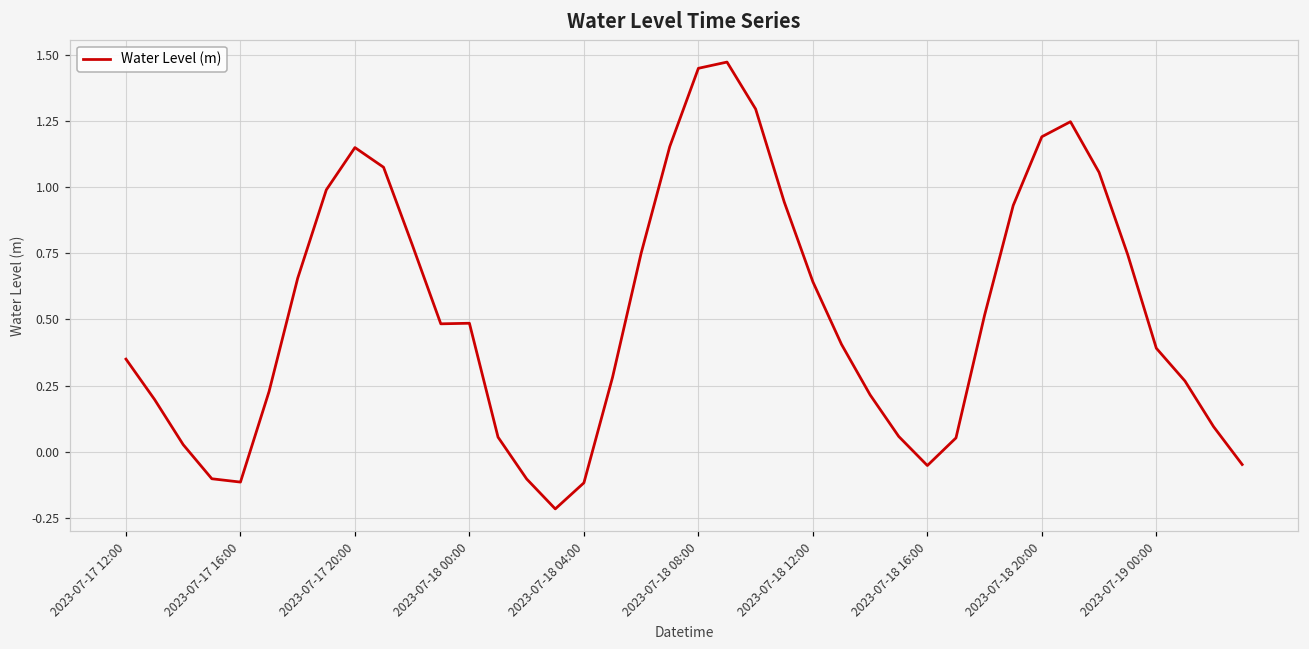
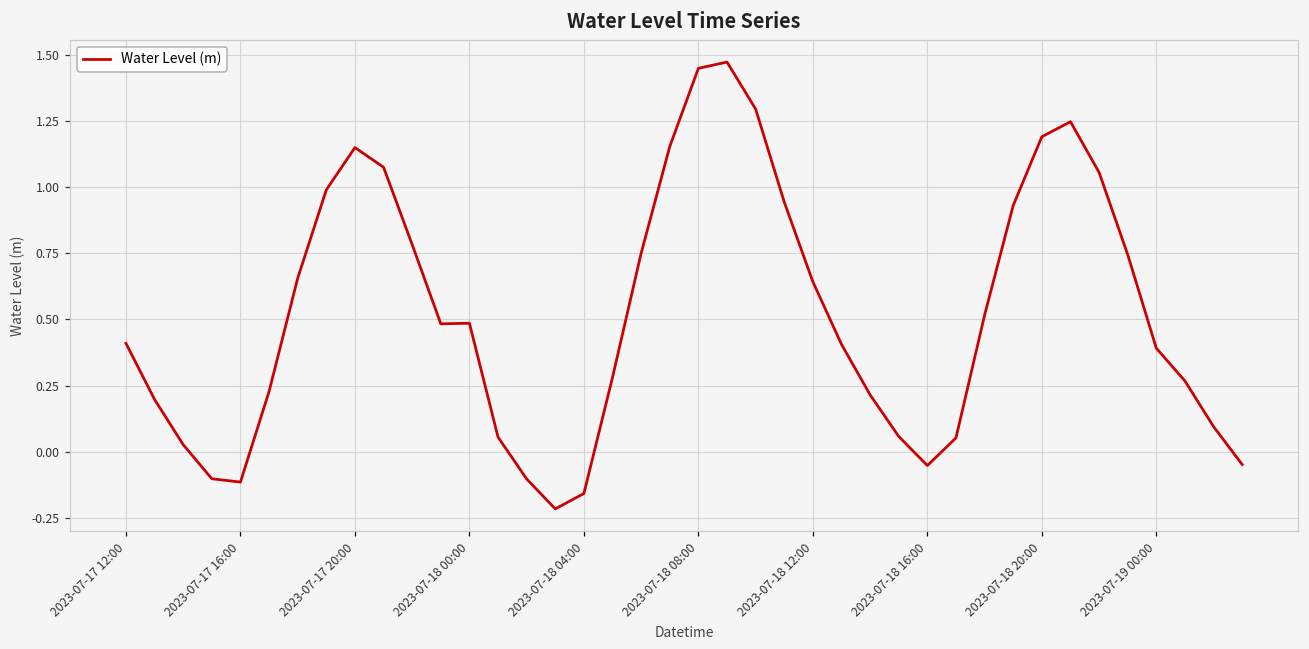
2023-07-17 12:00: 0.35 -> 0.41
2023-07-18 04:00: -0.12 -> -0.16
